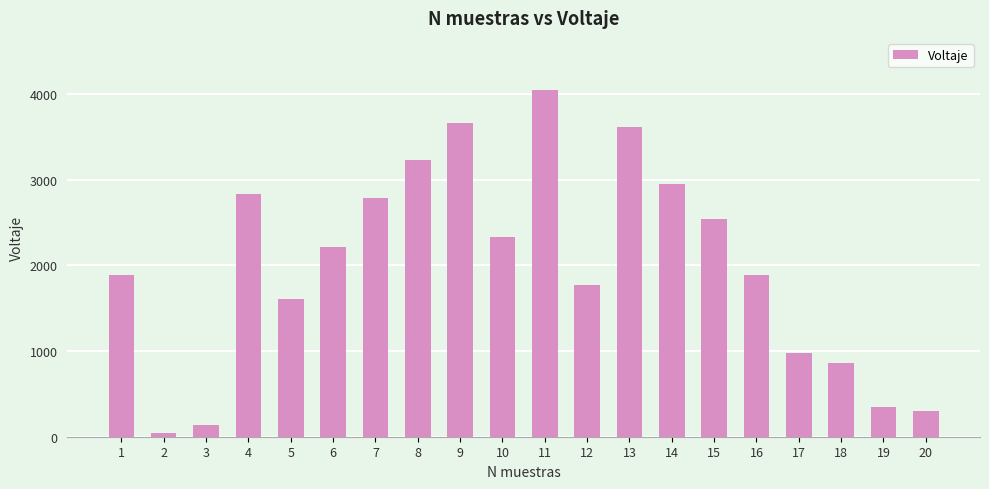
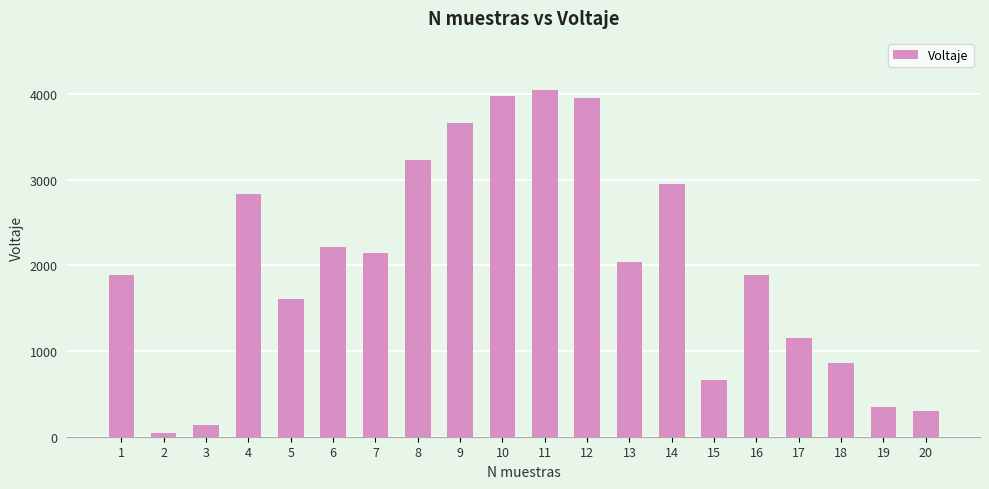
7: 2800 -> 2100
10: 2300 -> 4000
12: 1800 -> 4000
13: 3600 -> 2000
15: 2500 -> 700
17: 1000 -> 1200
